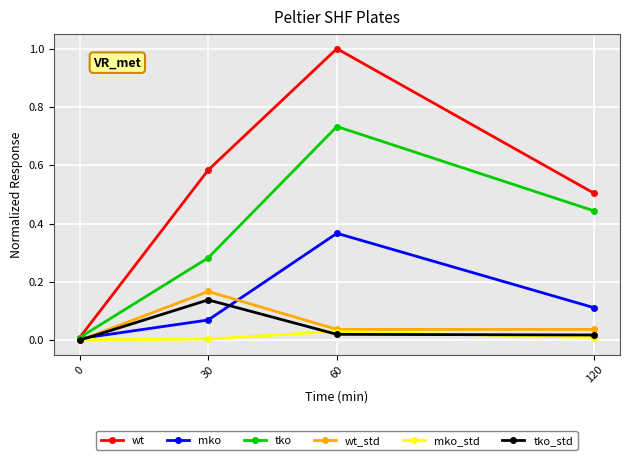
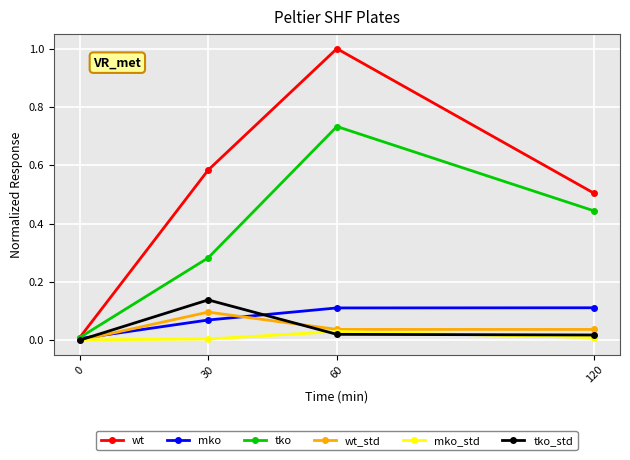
wt_std, 30: 0.17 -> 0.10
mko, 60: 0.37 -> 0.11
